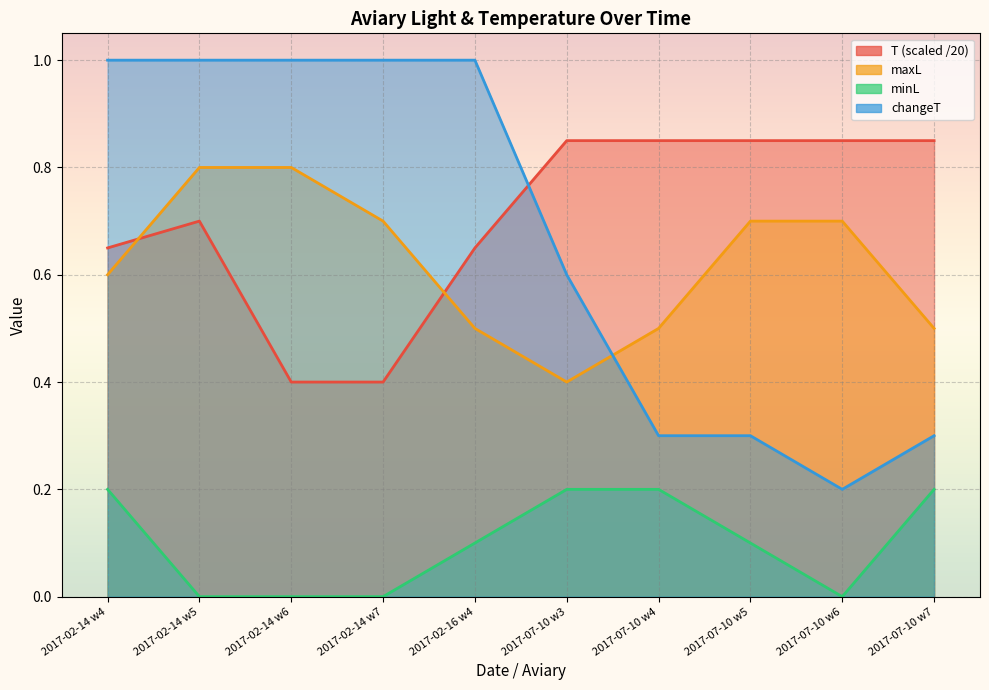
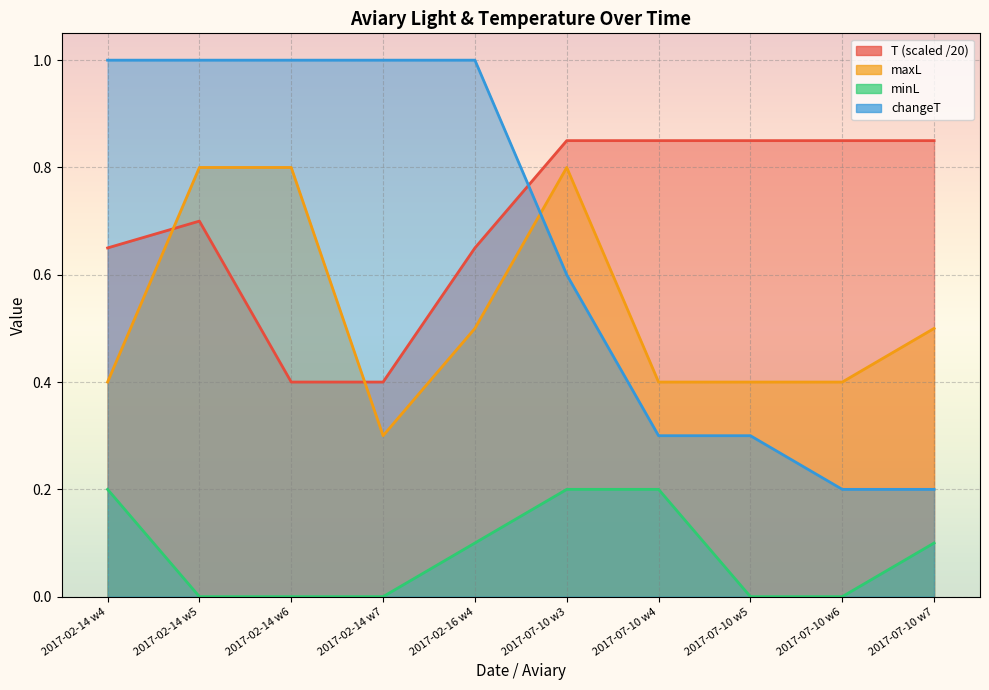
maxL, 2017-02-14 w4: 0.6 -> 0.4
maxL, 2017-02-14 w7: 0.7 -> 0.3
maxL, 2017-07-10 w3: 0.4 -> 0.8
maxL, 2017-07-10 w4: 0.5 -> 0.4
maxL, 2017-07-10 w5: 0.7 -> 0.4
minL, 2017-07-10 w5: 0.1 -> 0.0
maxL, 2017-07-10 w6: 0.7 -> 0.4
minL, 2017-07-10 w7: 0.2 -> 0.1
changeT, 2017-07-10 w7: 0.3 -> 0.2
